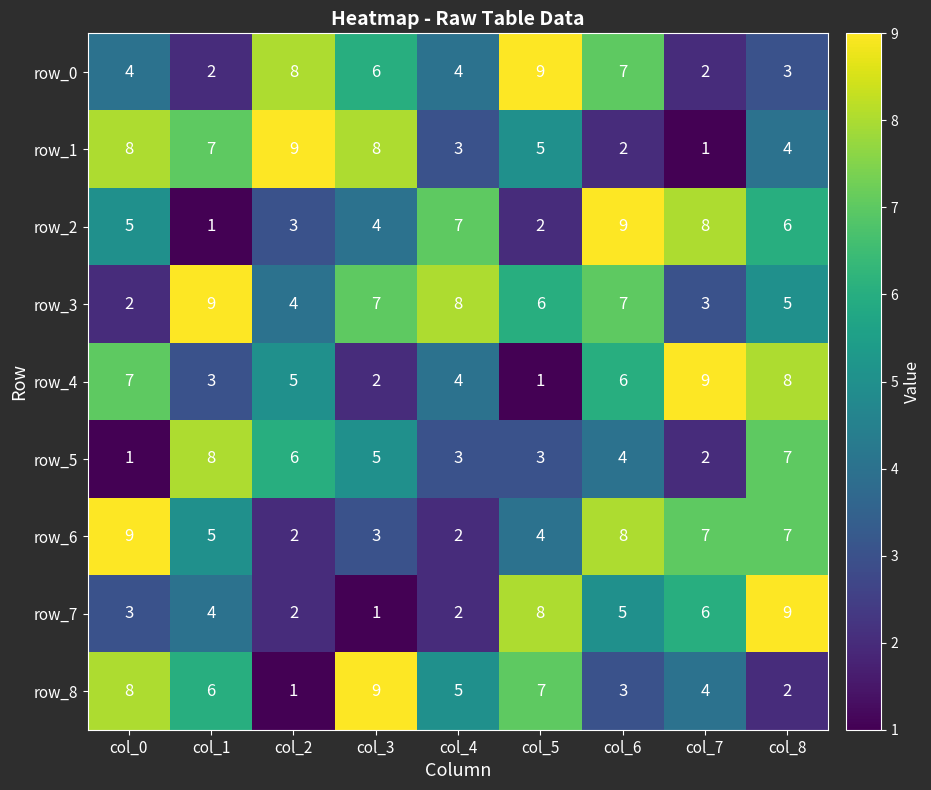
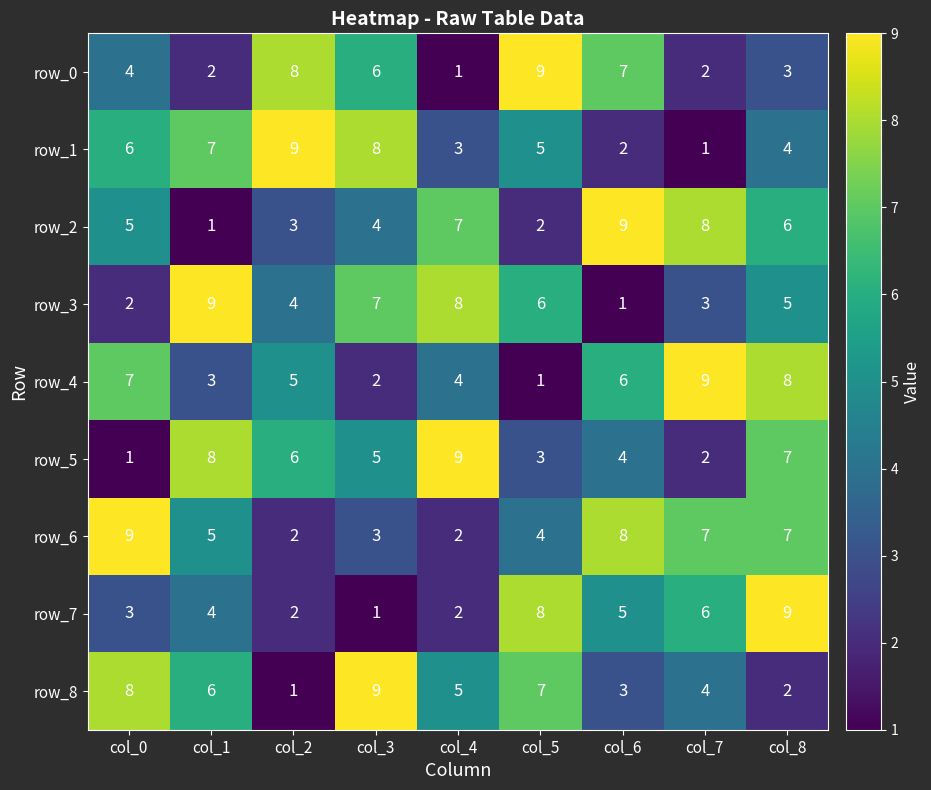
row_0, col_4: 4 -> 1
row_1, col_0: 8 -> 6
row_3, col_6: 7 -> 1
row_5, col_4: 3 -> 9
